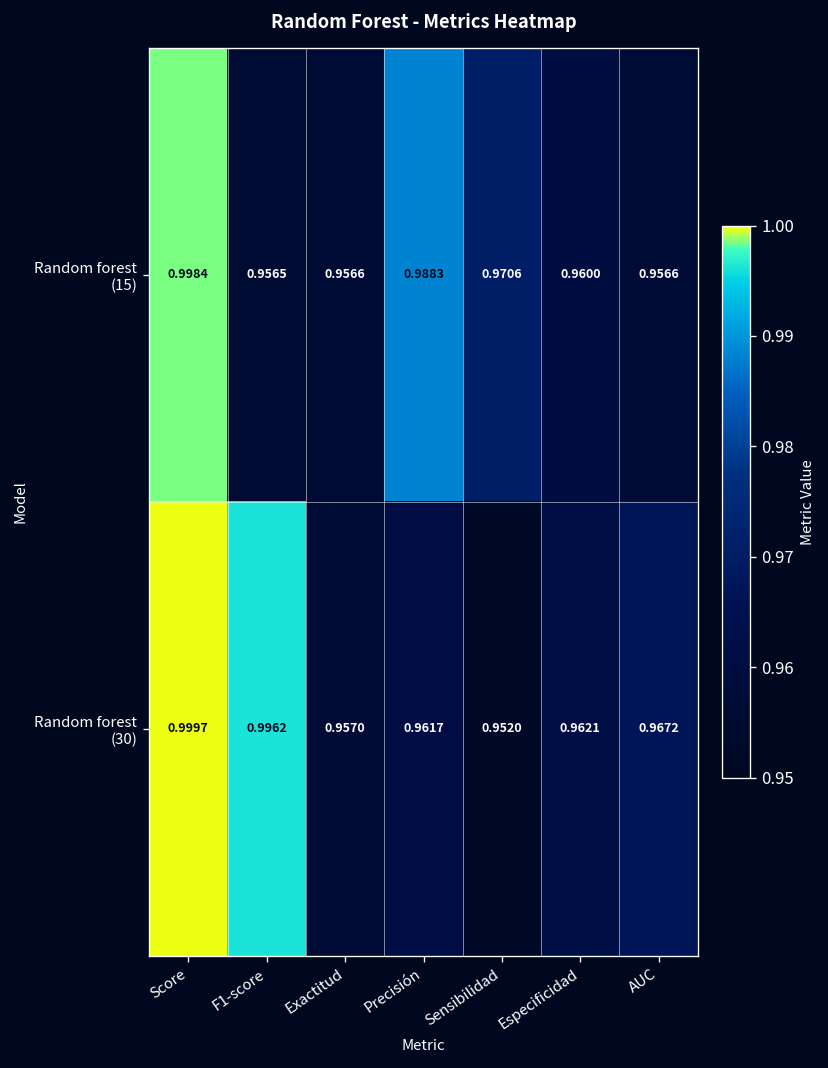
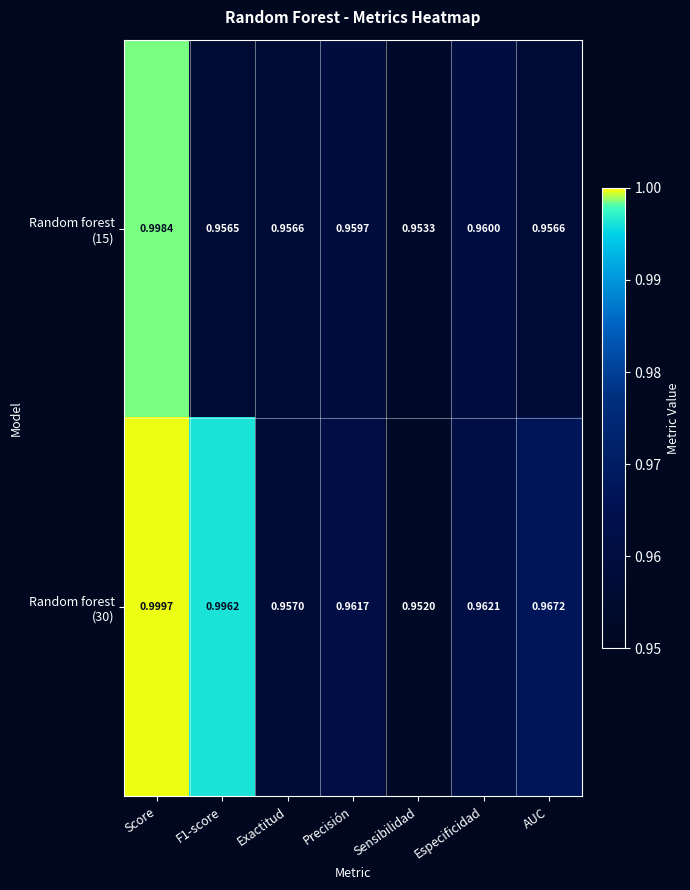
Random forest (15), Precisión: 0.9883 -> 0.9597
Random forest (15), Sensibilidad: 0.9706 -> 0.9533
